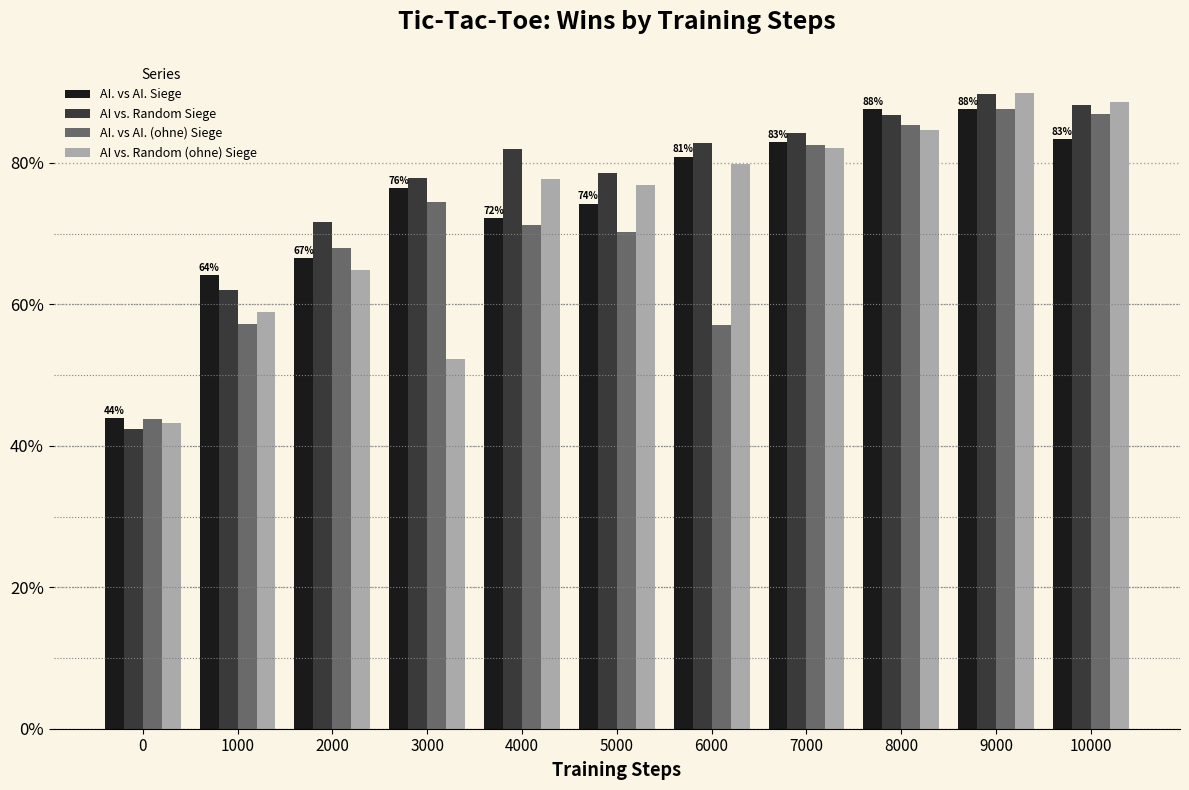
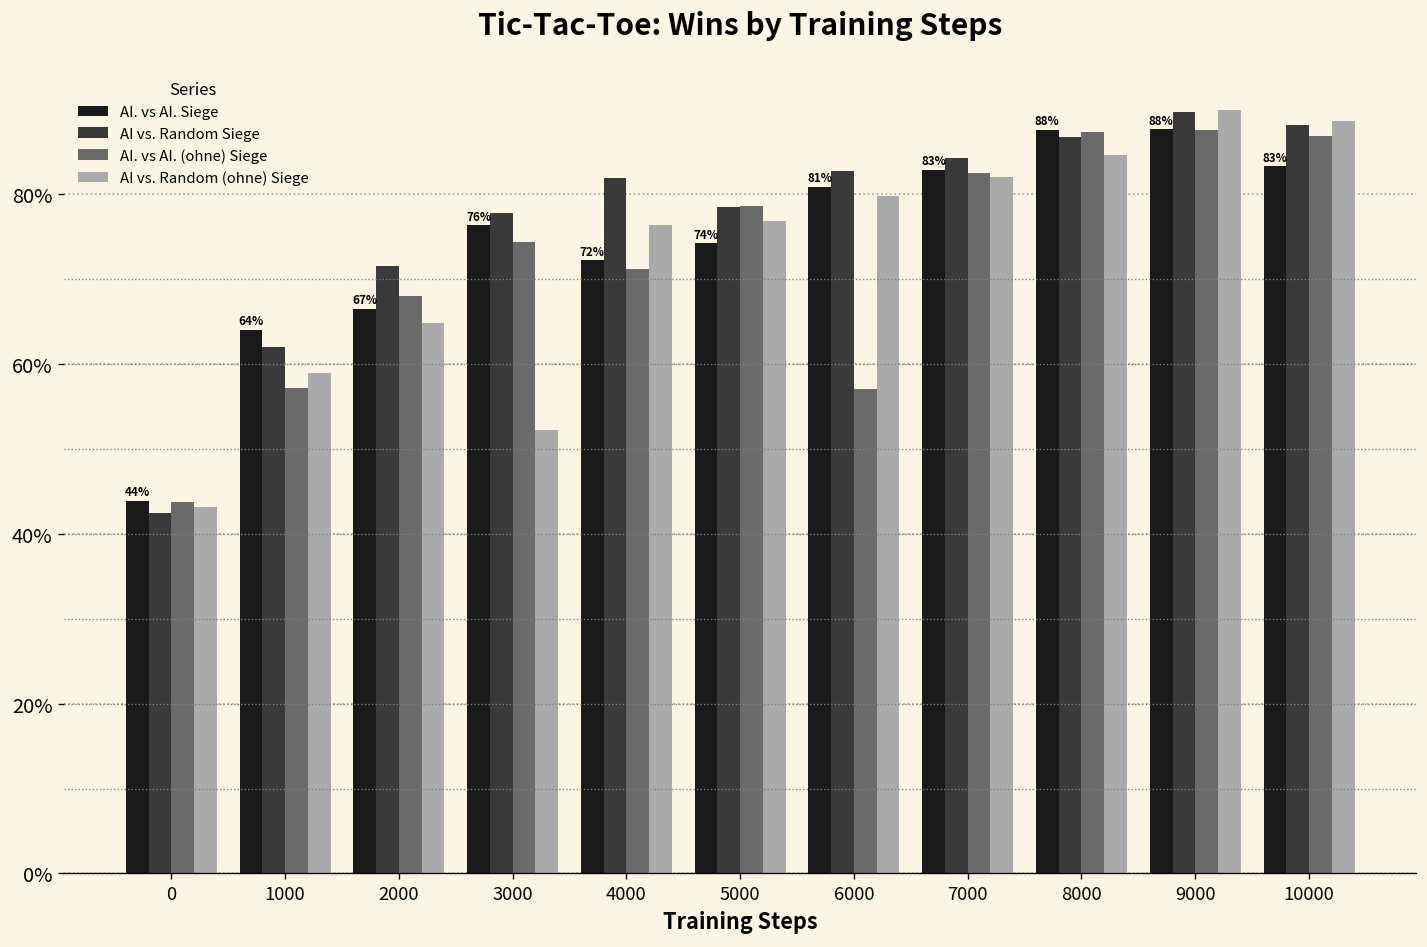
AI vs. Random (ohne) Siege, 4000: 78% -> 76%
AI. vs AI. (ohne) Siege, 5000: 70% -> 79%
AI. vs AI. (ohne) Siege, 8000: 85% -> 87%
